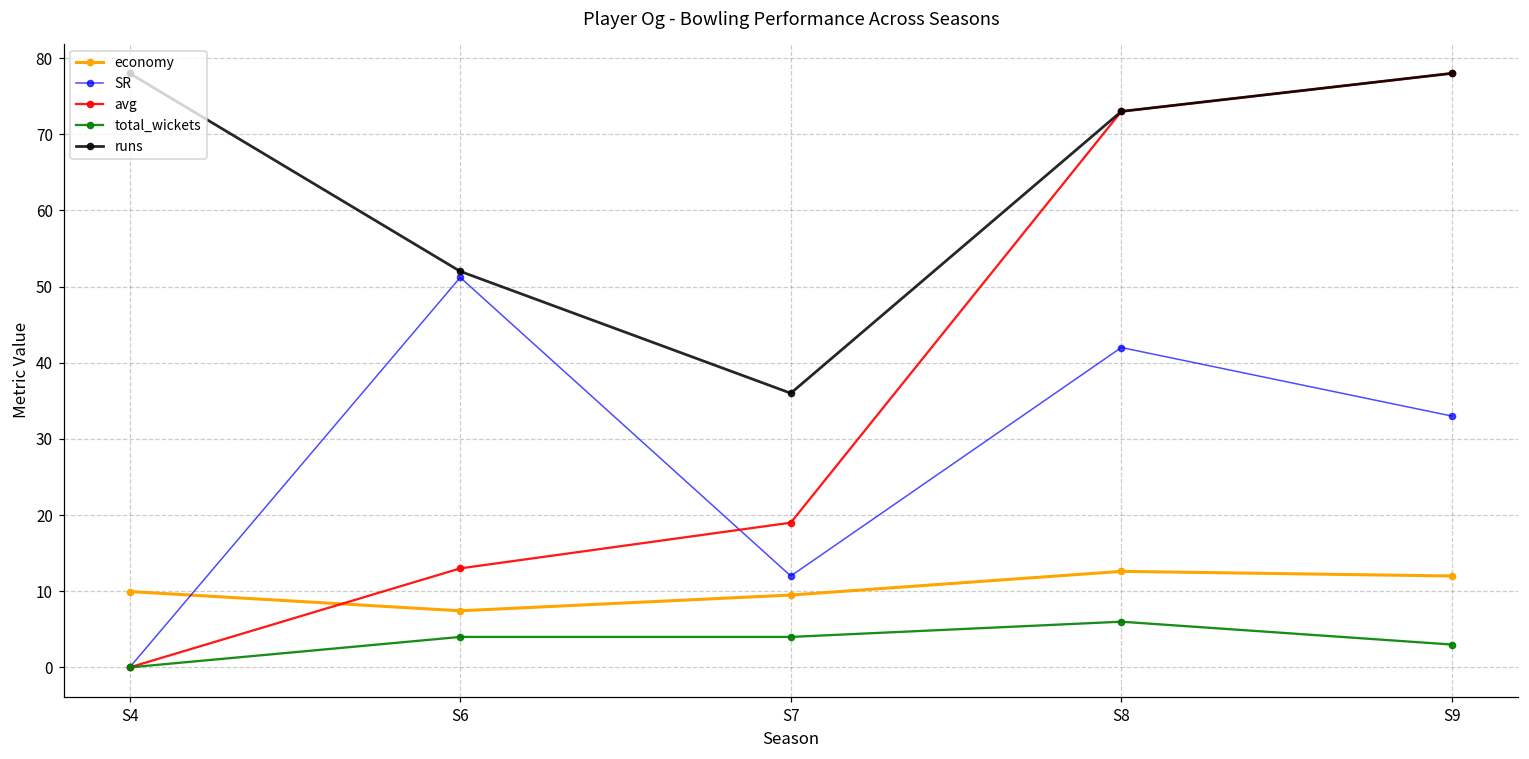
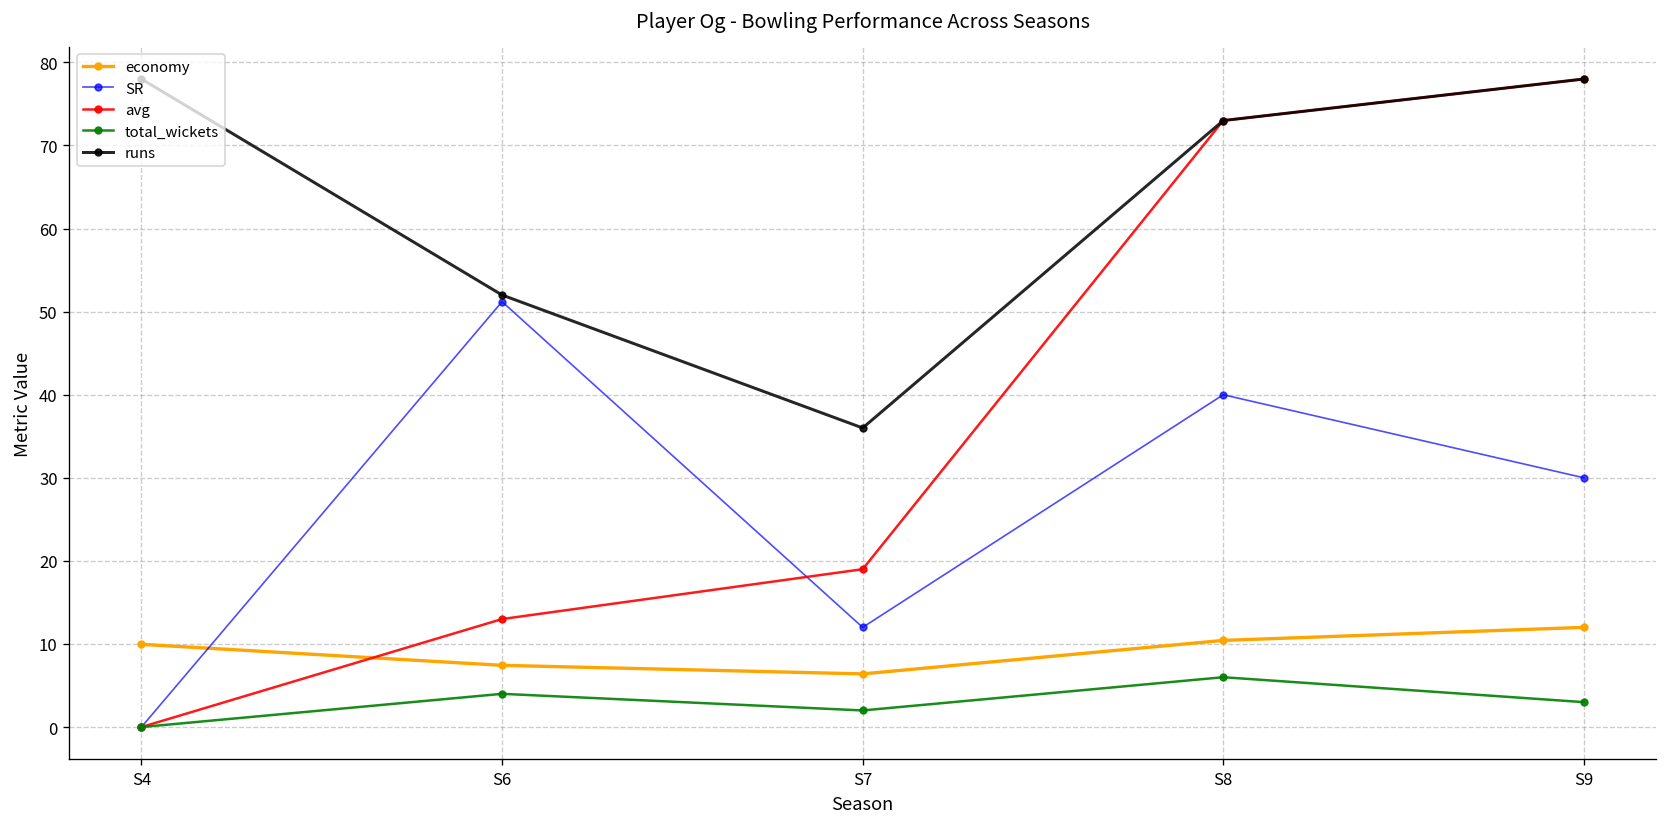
economy, S7: 10 -> 6
total_wickets, S7: 4 -> 2
economy, S8: 13 -> 10
SR, S8: 42 -> 40
SR, S9: 33 -> 30
